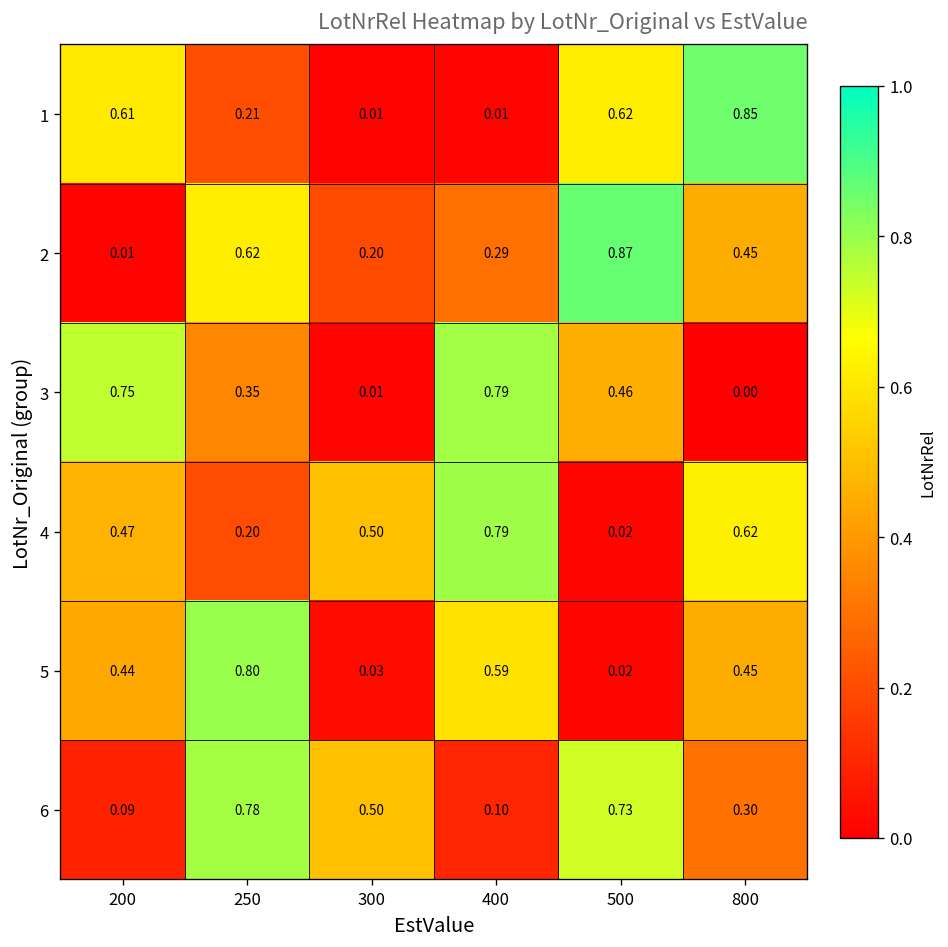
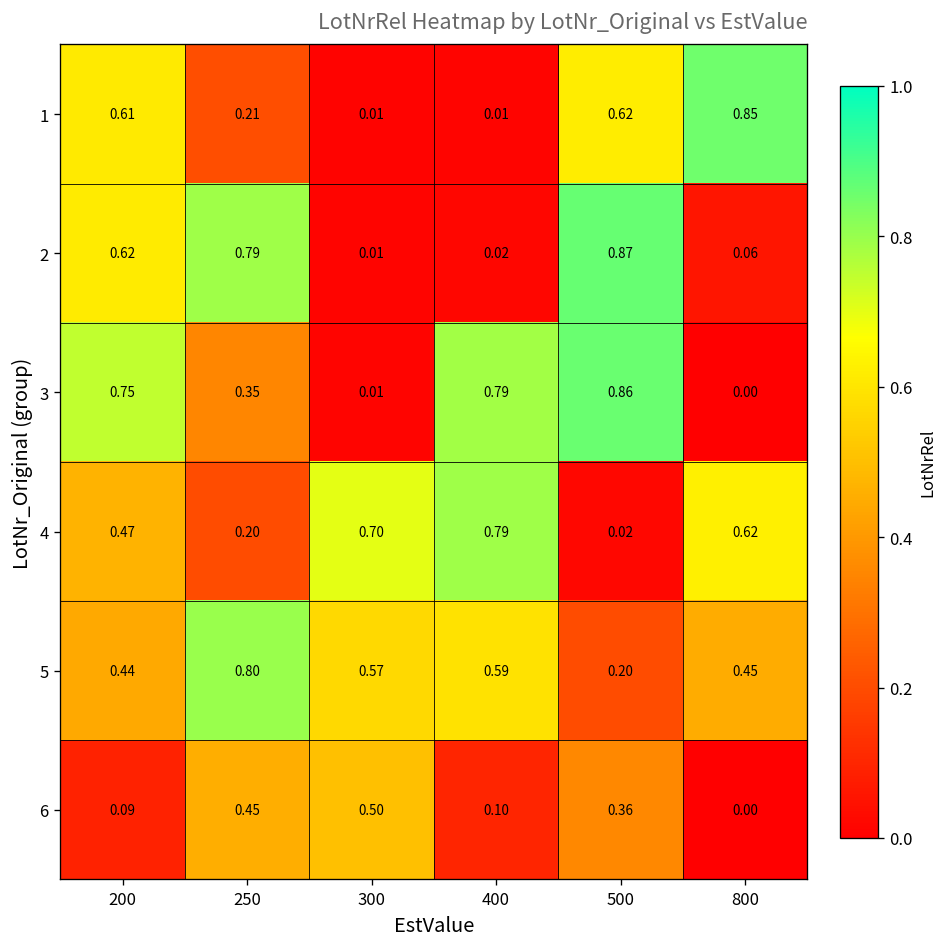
2, 200: 0.01 -> 0.62
2, 250: 0.62 -> 0.79
2, 300: 0.20 -> 0.01
2, 400: 0.29 -> 0.02
2, 800: 0.45 -> 0.06
3, 500: 0.46 -> 0.86
4, 300: 0.50 -> 0.70
5, 300: 0.03 -> 0.57
5, 500: 0.02 -> 0.20
6, 250: 0.78 -> 0.45
6, 500: 0.73 -> 0.36
6, 800: 0.30 -> 0.00
